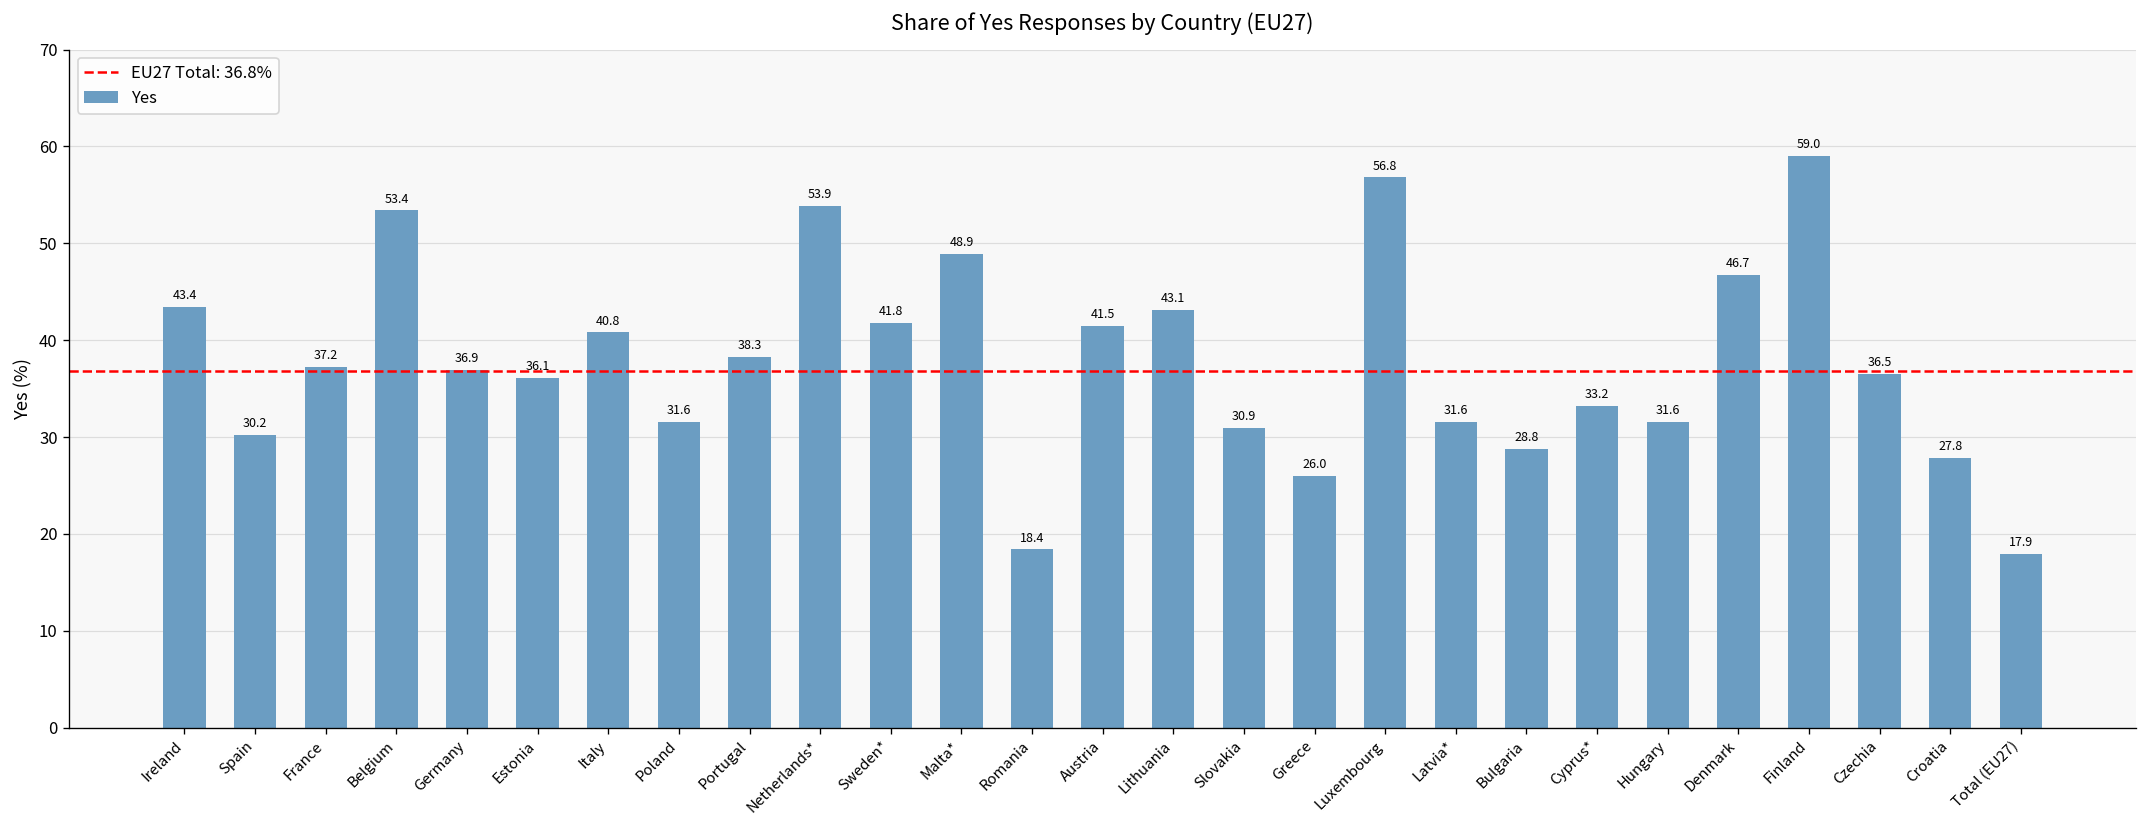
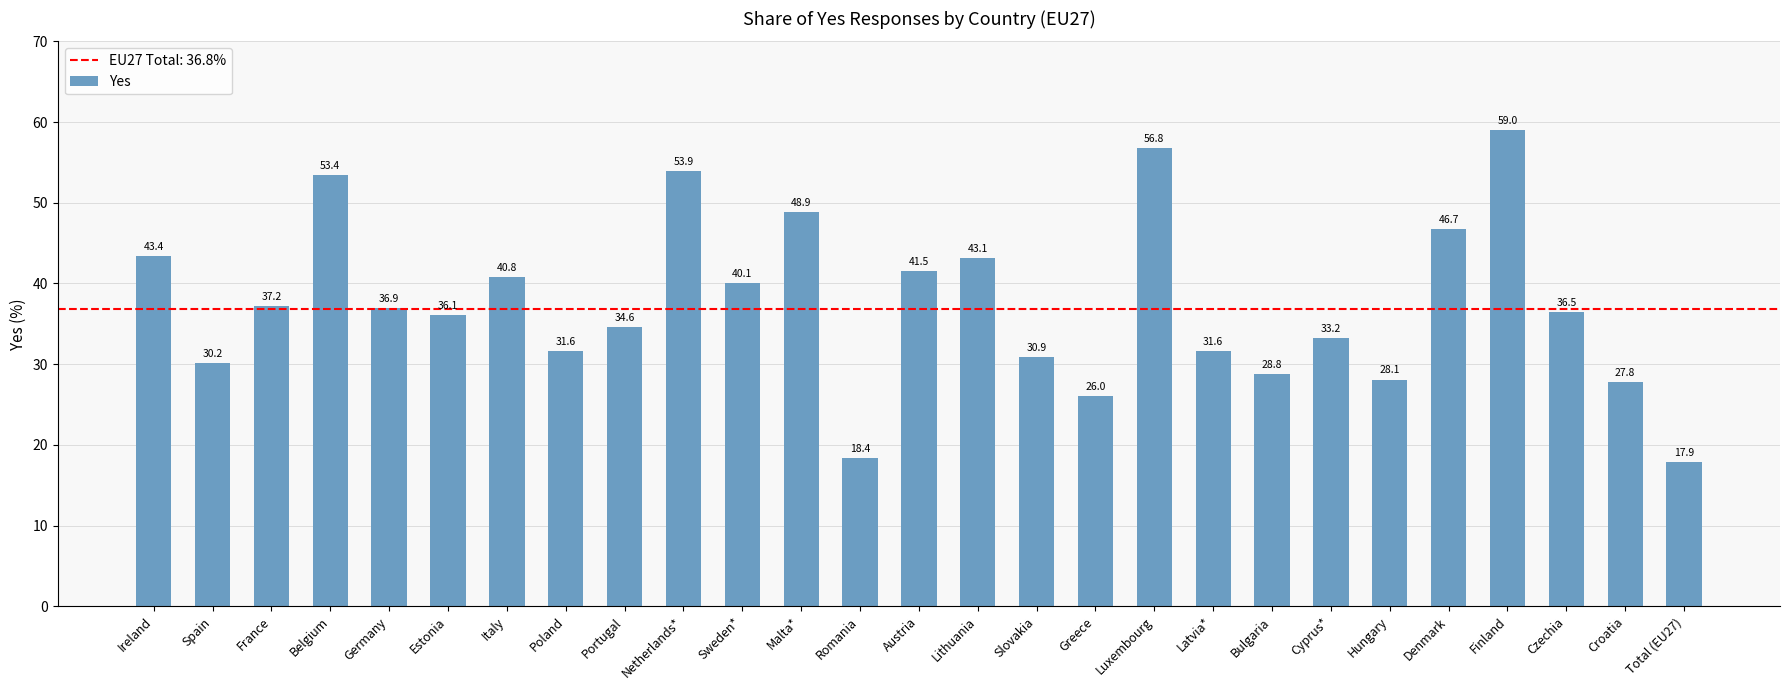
Portugal: 38.3 -> 34.6
Sweden*: 41.8 -> 40.1
Hungary: 31.6 -> 28.1
